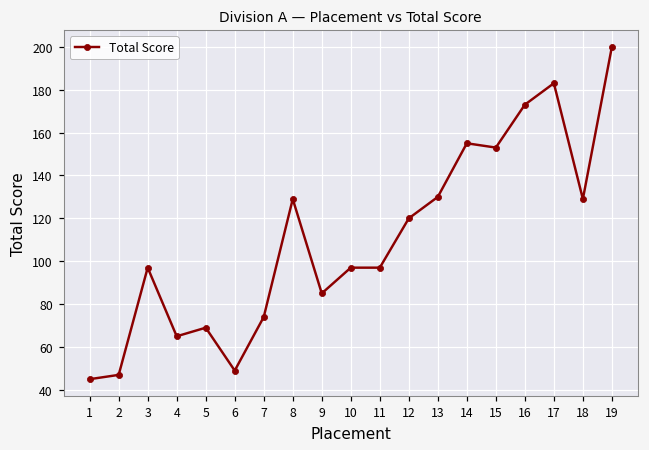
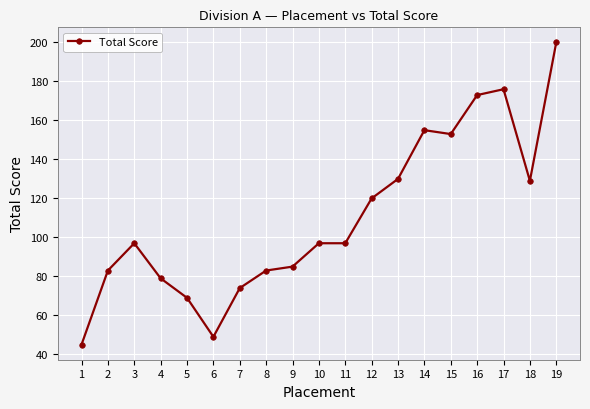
2: 47 -> 83
4: 65 -> 79
8: 129 -> 83
17: 183 -> 176
